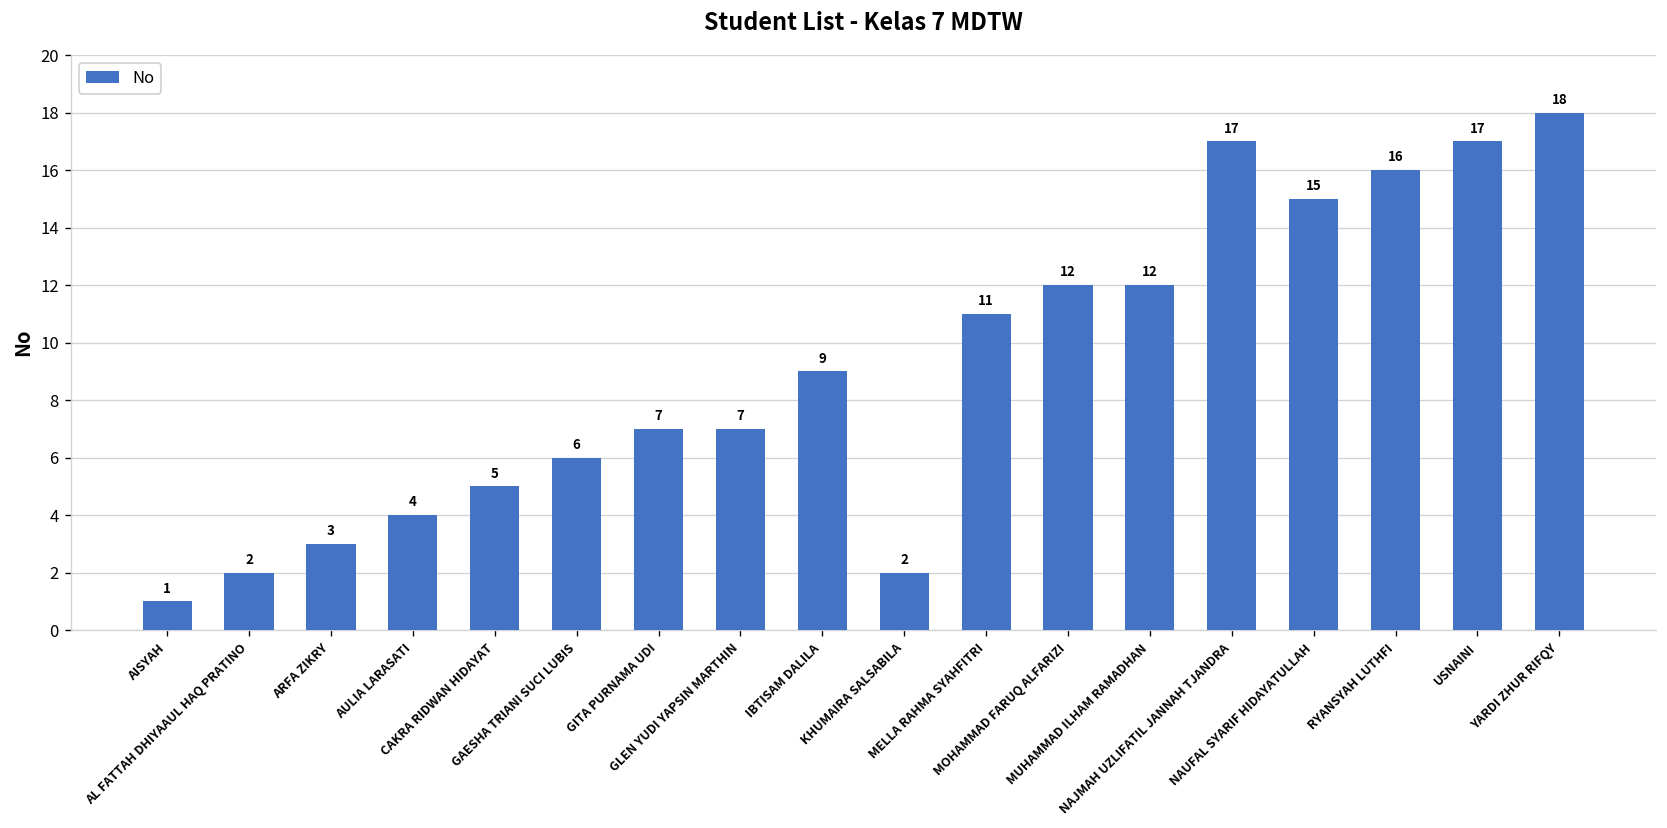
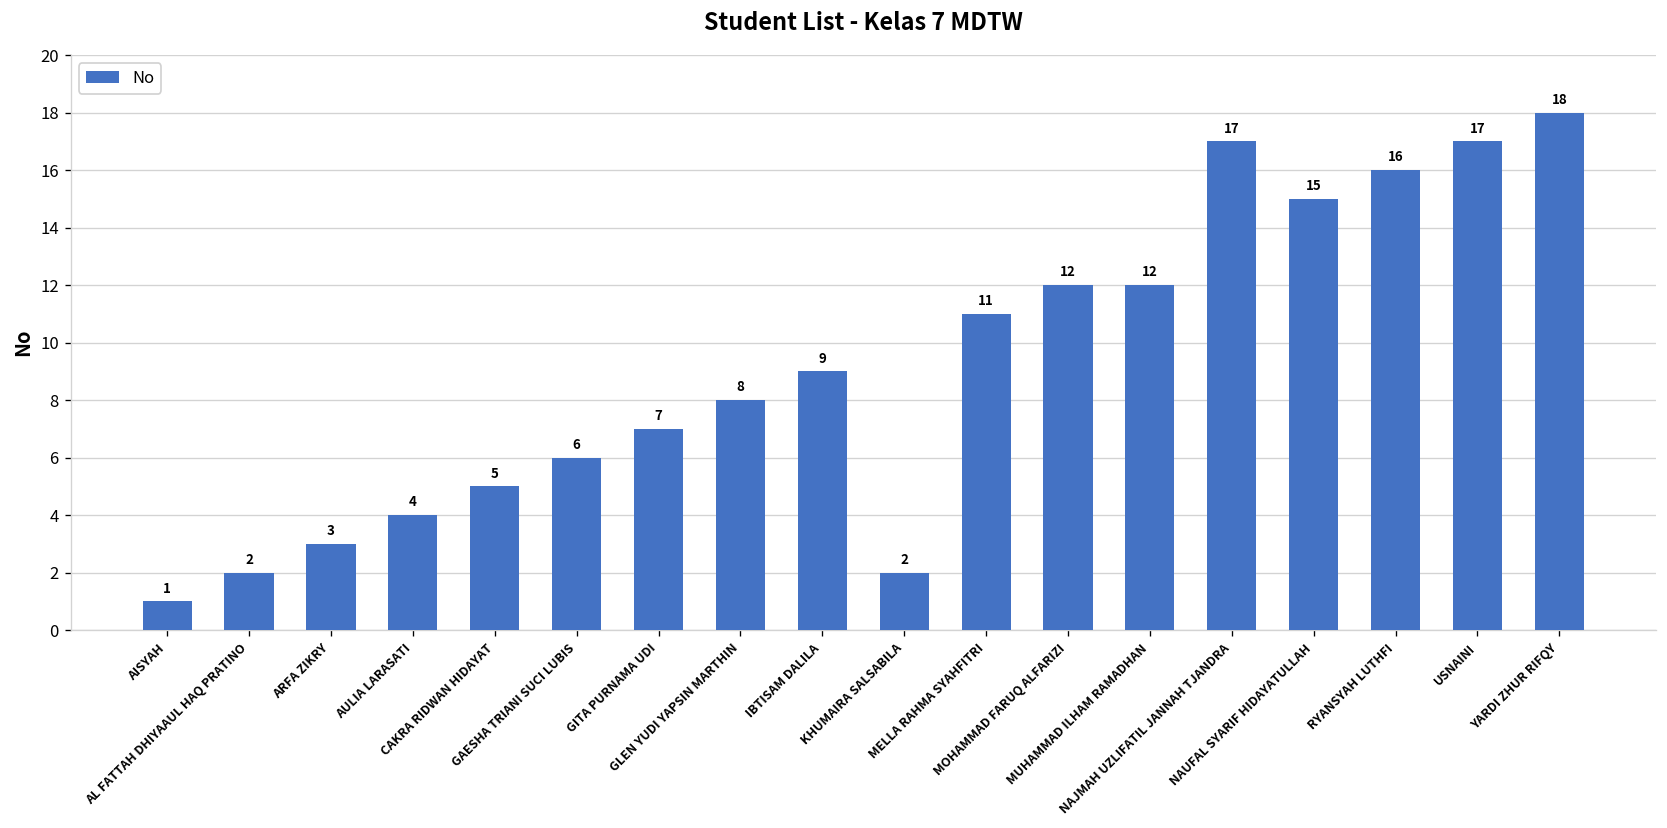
GLEN YUDI YAPSIN MARTHIN: 7 -> 8
